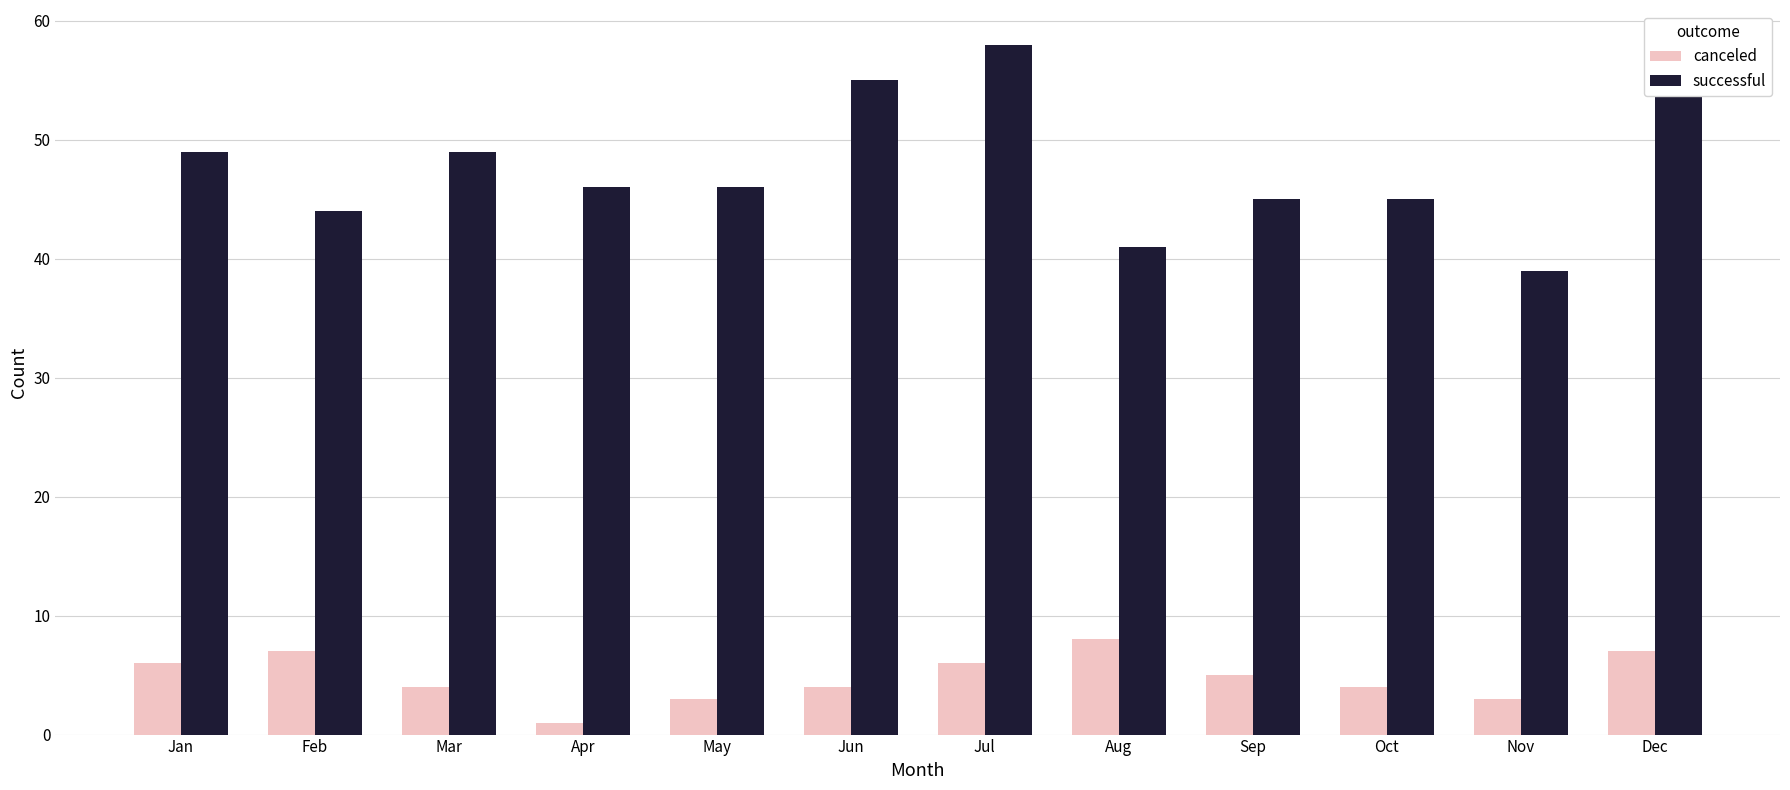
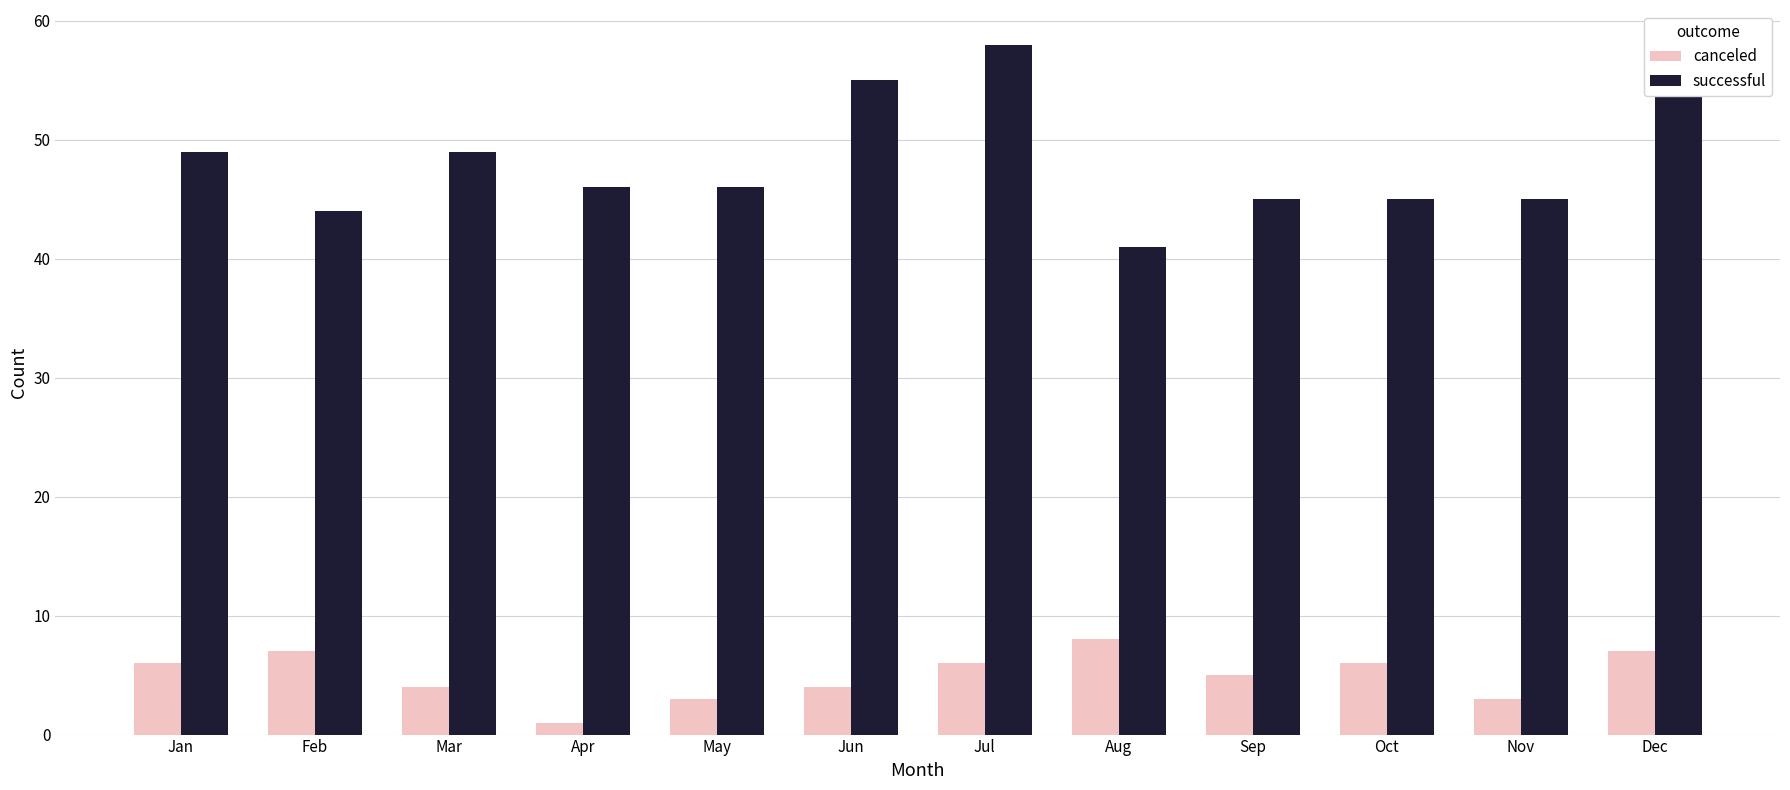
canceled, Oct: 4 -> 6
successful, Nov: 39 -> 45
